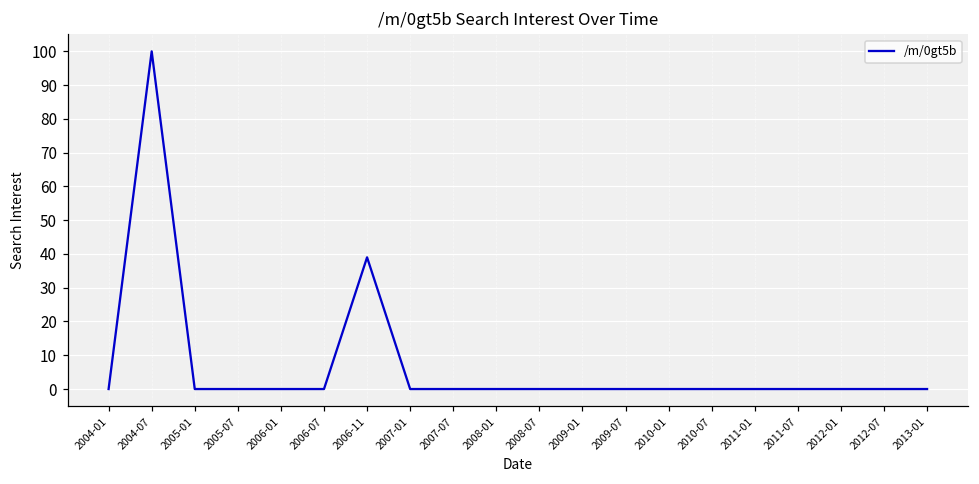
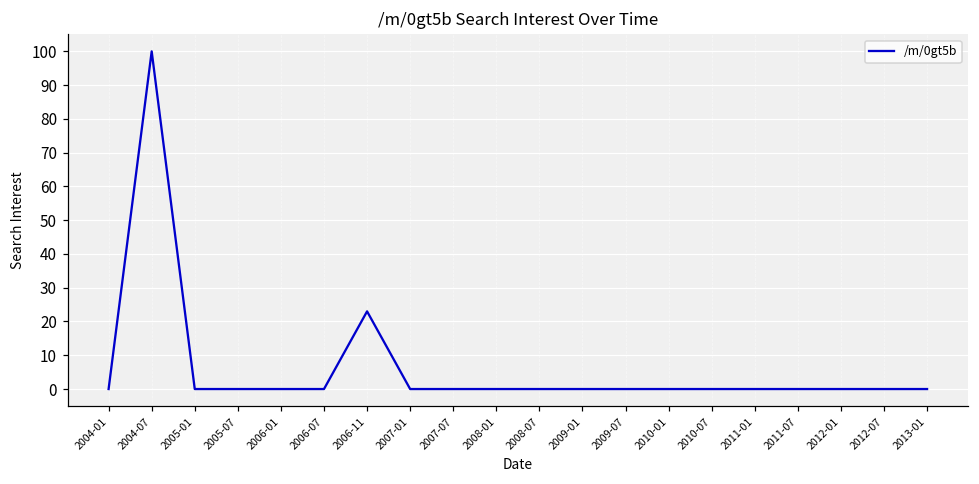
2006-11: 39 -> 23
